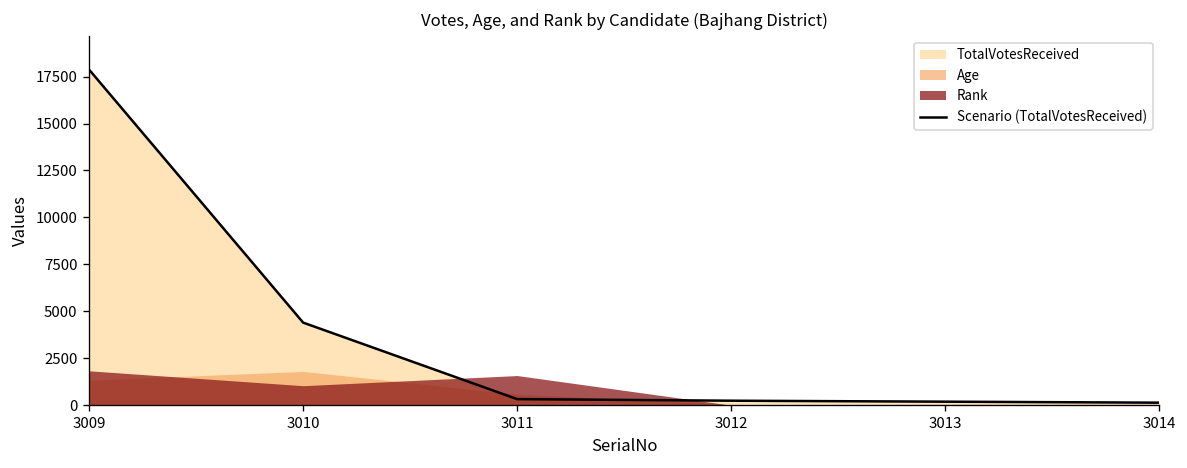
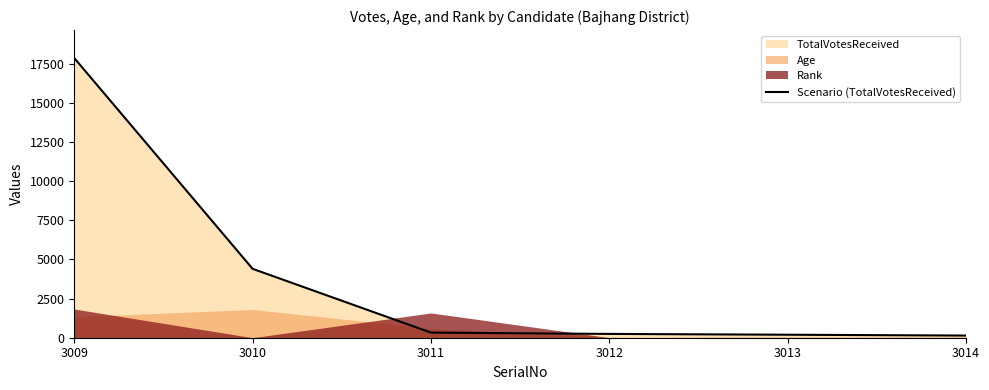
Rank, 3010: 1000 -> 0
